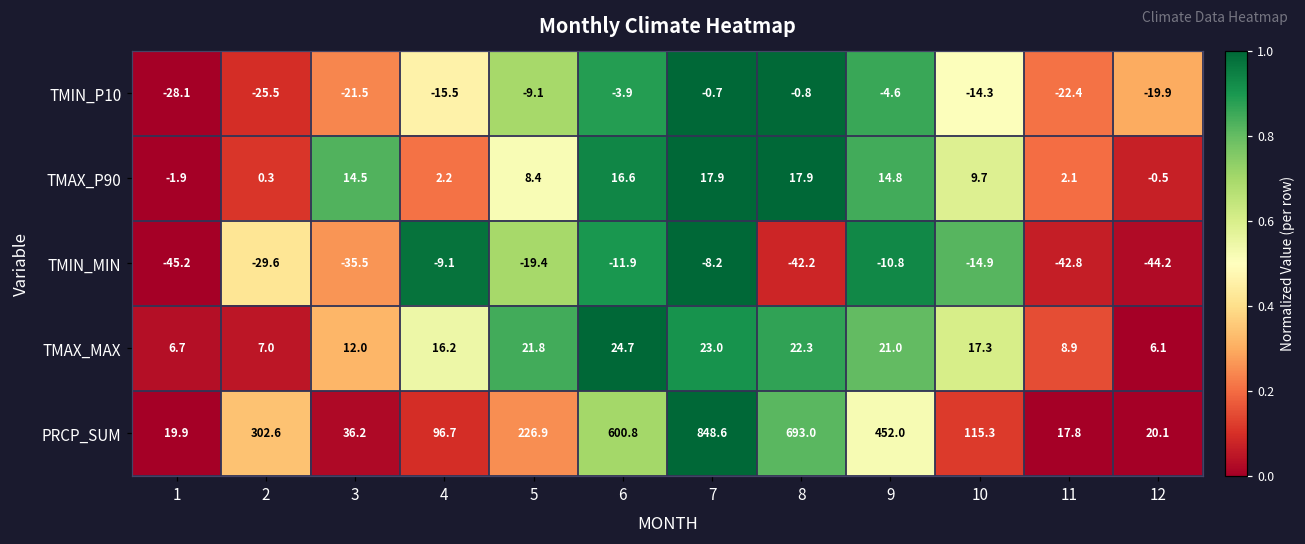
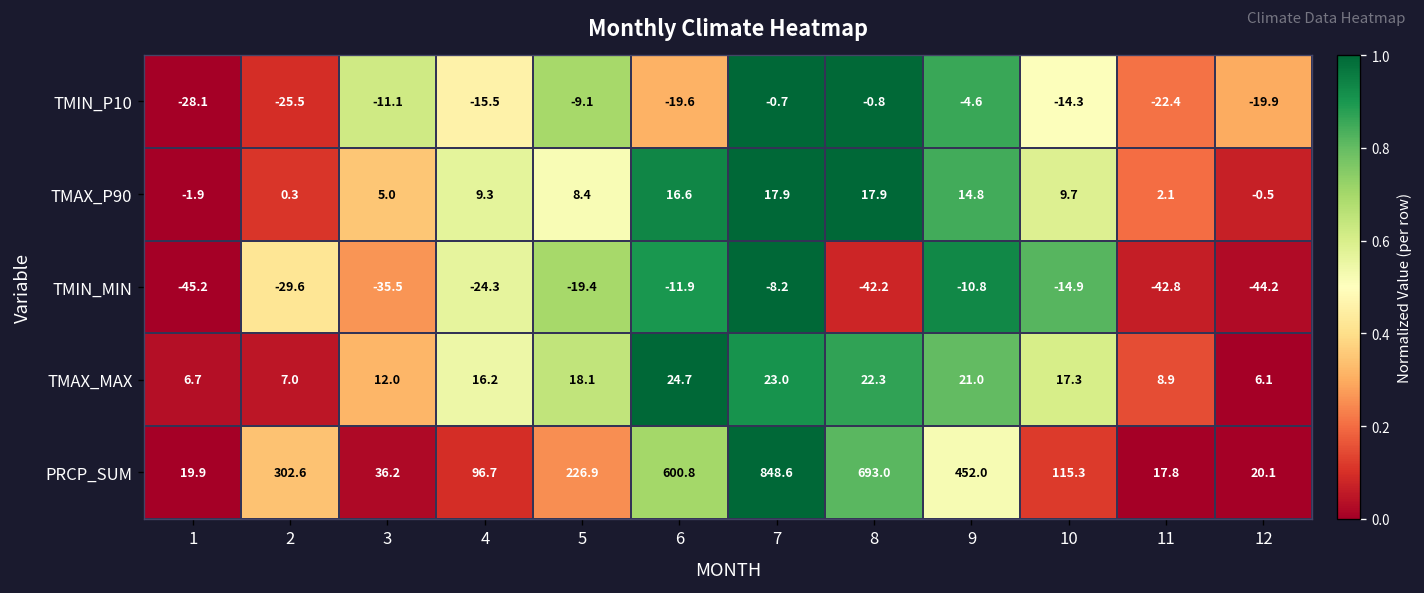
TMIN_P10, 3: -21.5 -> -11.1
TMIN_P10, 6: -3.9 -> -19.6
TMAX_P90, 3: 14.5 -> 5.0
TMAX_P90, 4: 2.2 -> 9.3
TMIN_MIN, 4: -9.1 -> -24.3
TMAX_MAX, 5: 21.8 -> 18.1
